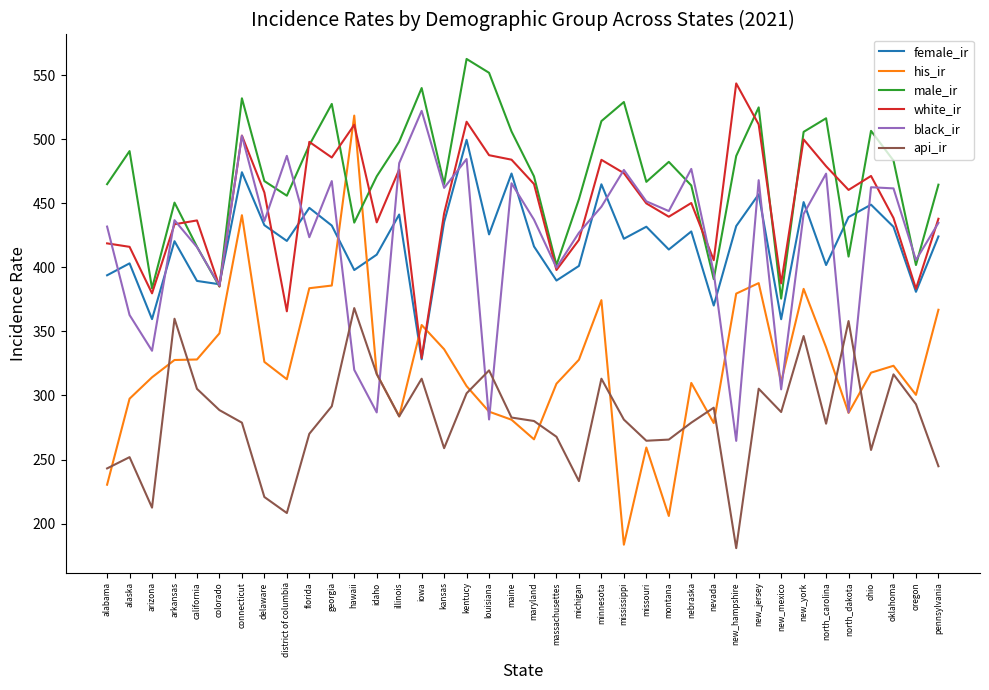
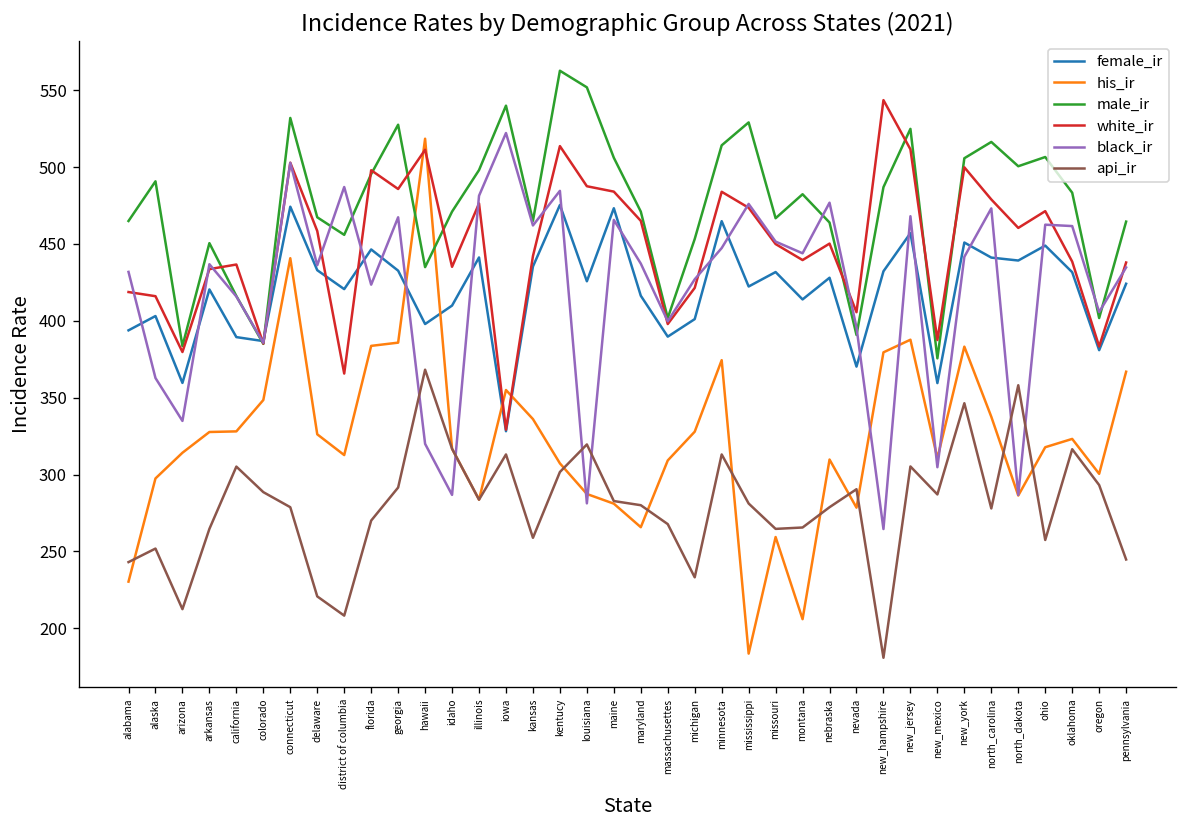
api_ir, arkansas: 360 -> 265
female_ir, kentucy: 500 -> 475
female_ir, north_carolina: 402 -> 441
male_ir, north_dakota: 408 -> 501
